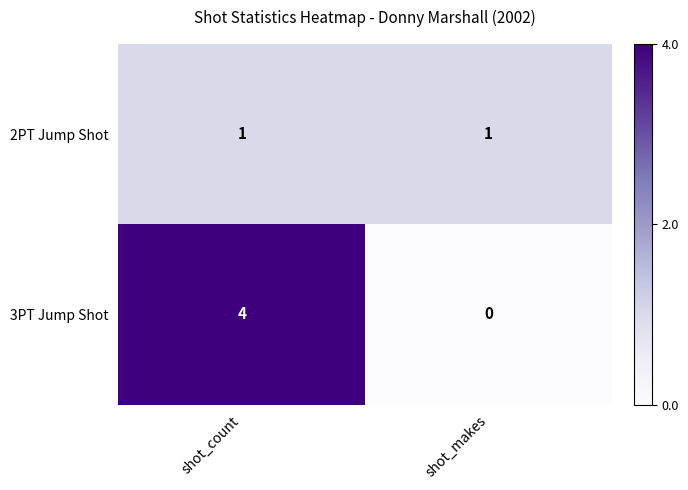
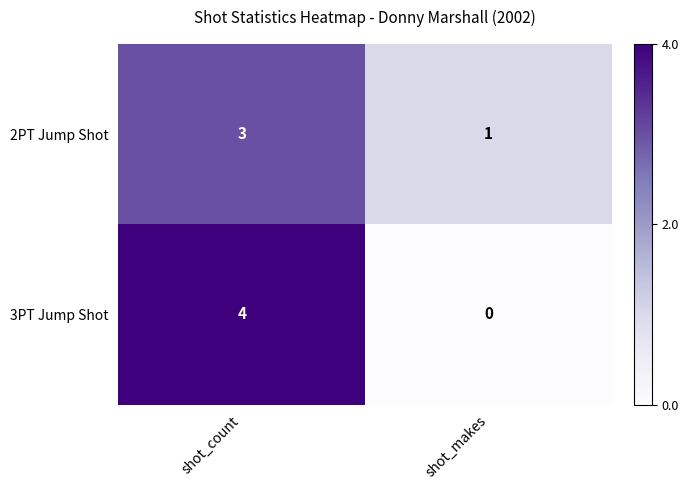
2PT Jump Shot, shot_count: 1 -> 3
